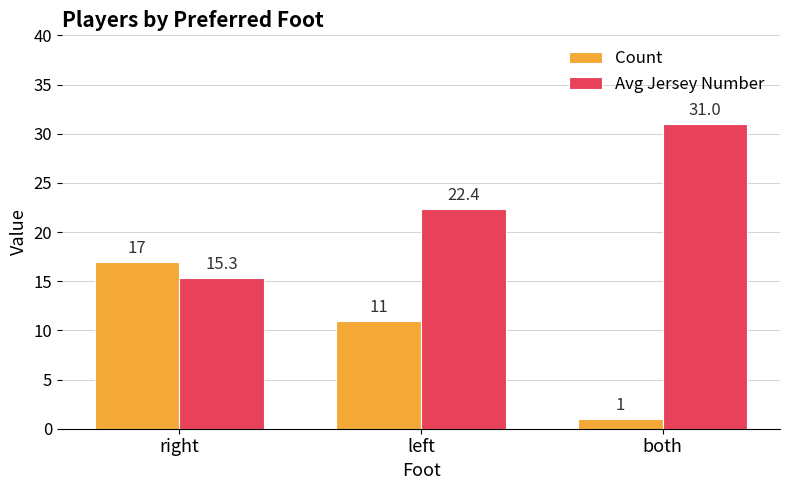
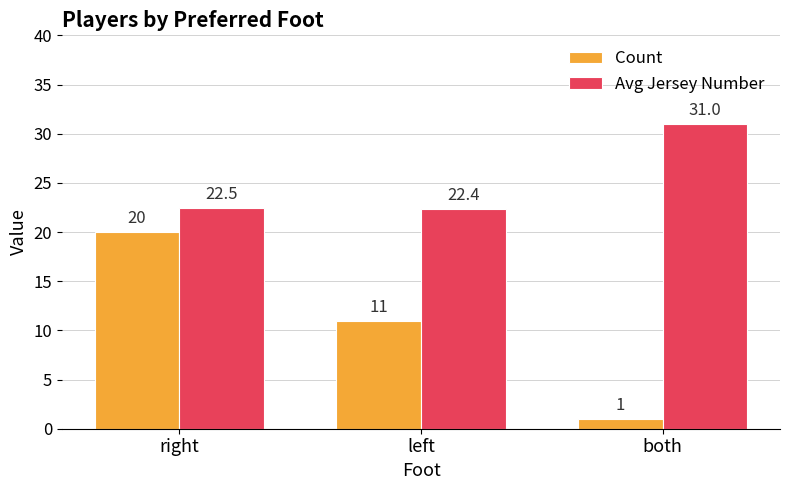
Count, right: 17 -> 20
Avg Jersey Number, right: 15.3 -> 22.5
